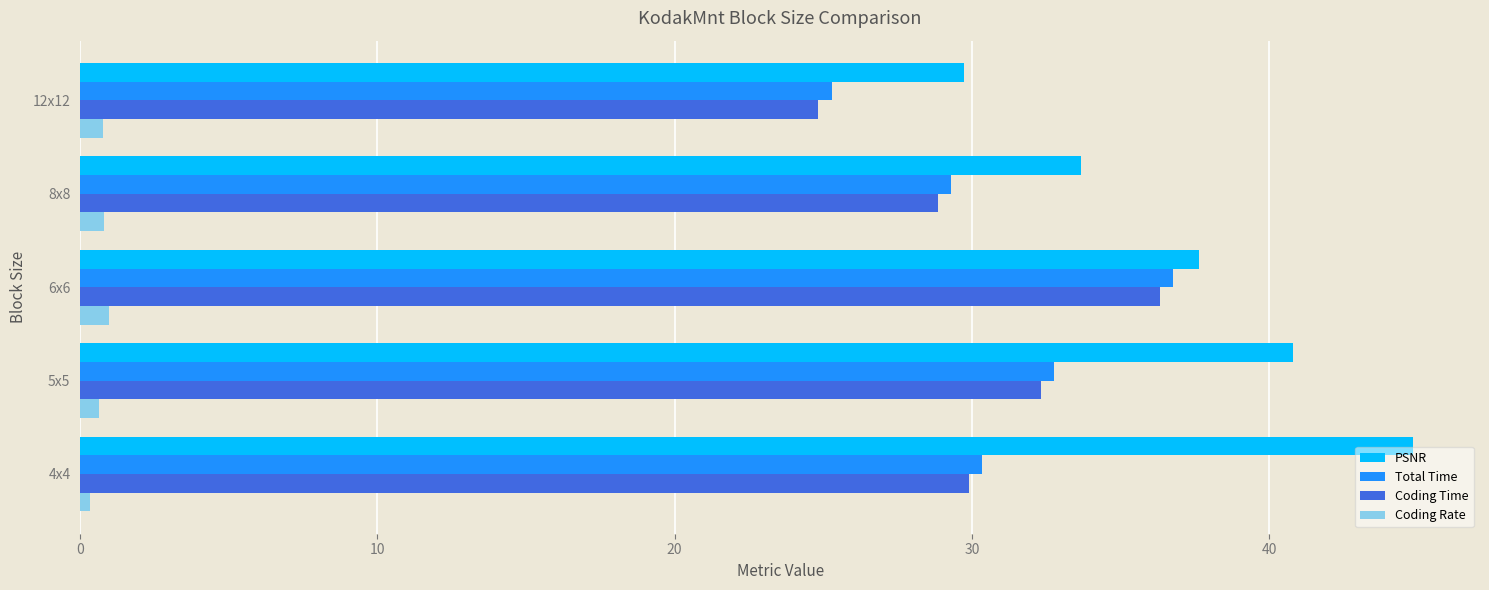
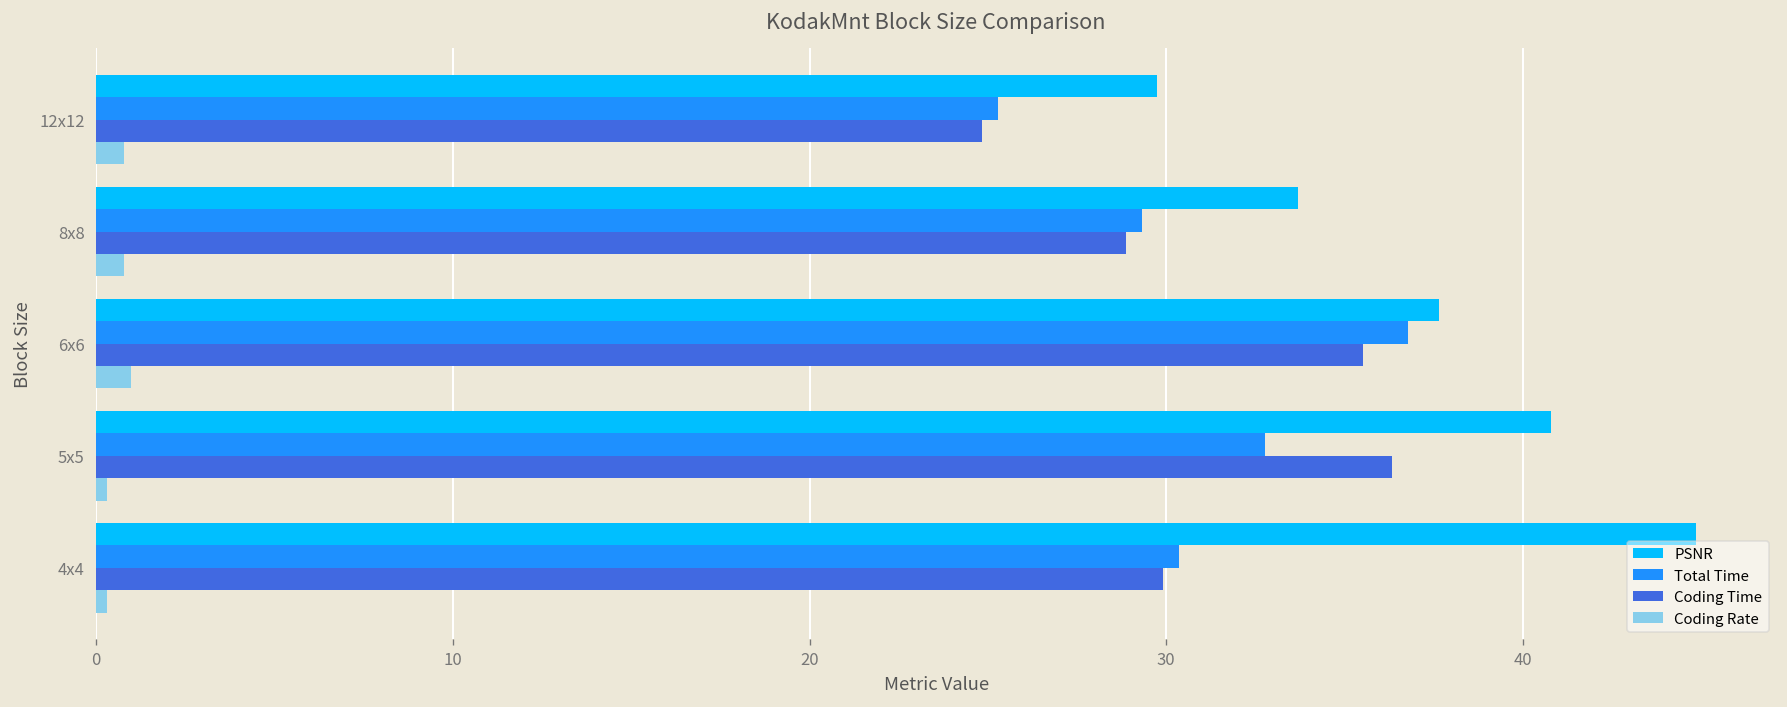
Coding Time, 6x6: 36.3 -> 35.5
Coding Time, 5x5: 32.3 -> 36.3
Coding Rate, 5x5: 0.6 -> 0.3
